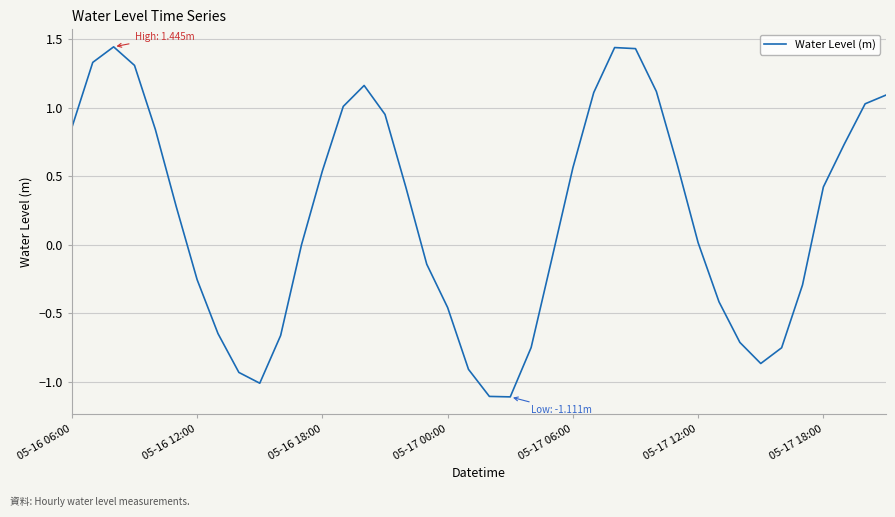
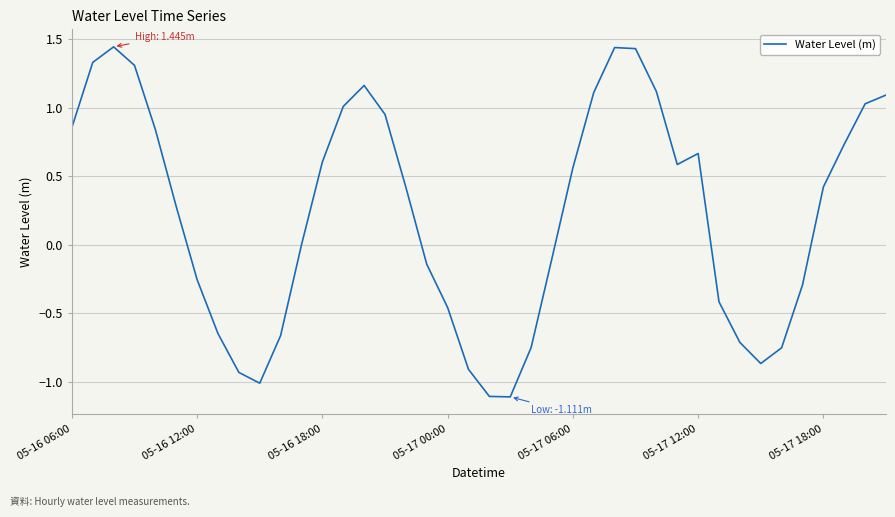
05-16 18:00: 0.54 -> 0.60
05-17 12:00: 0.02 -> 0.67
